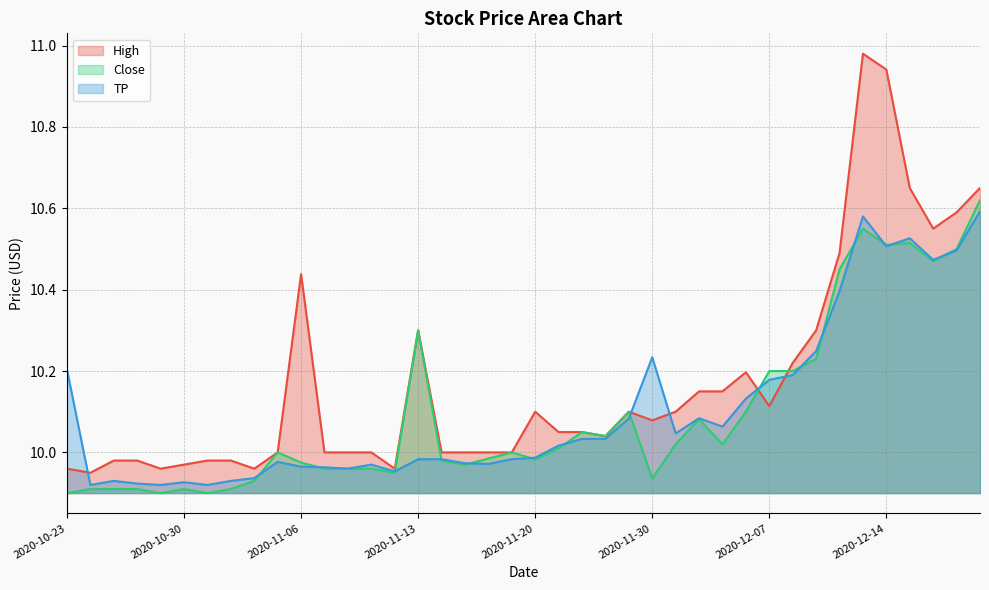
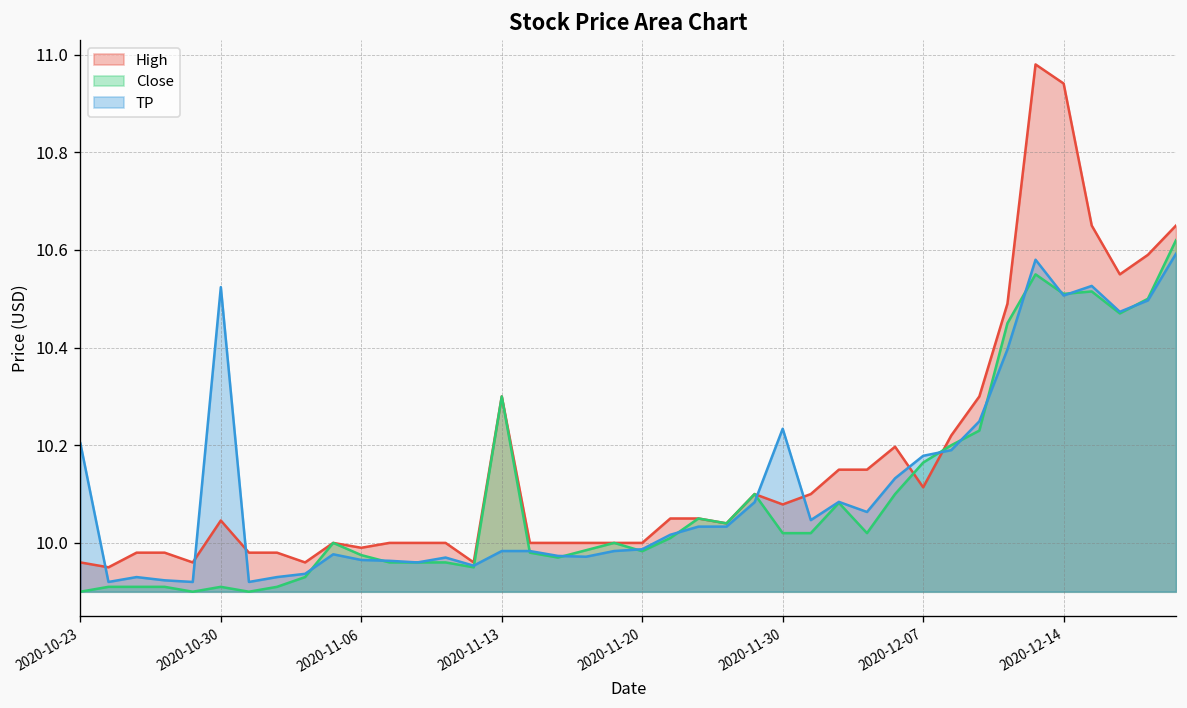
High, 2020-10-30: 9.97 -> 10.05
TP, 2020-10-30: 9.93 -> 10.52
High, 2020-11-06: 10.44 -> 9.99
High, 2020-11-20: 10.1 -> 10.0
Close, 2020-11-30: 9.94 -> 10.02
Close, 2020-12-07: 10.20 -> 10.16
